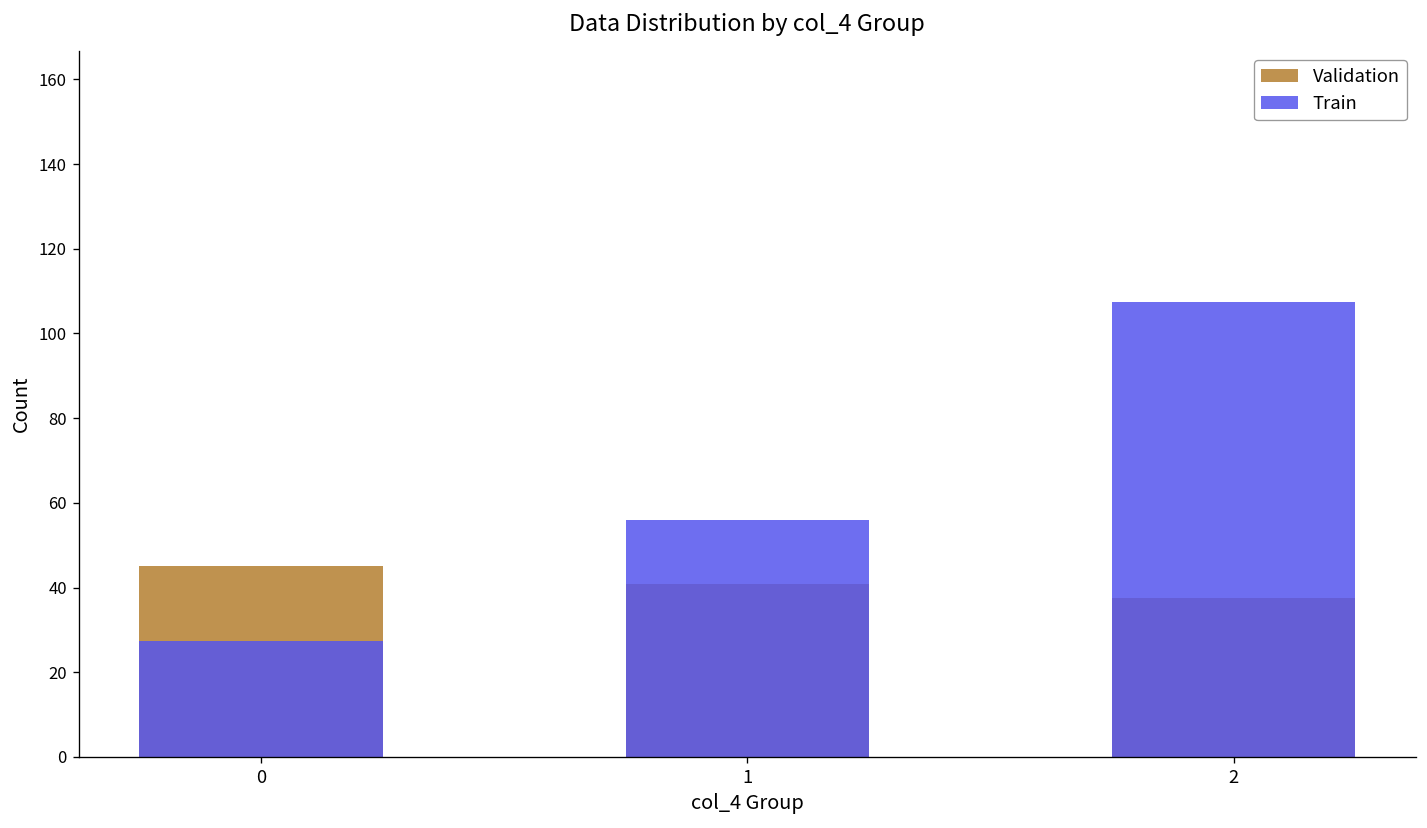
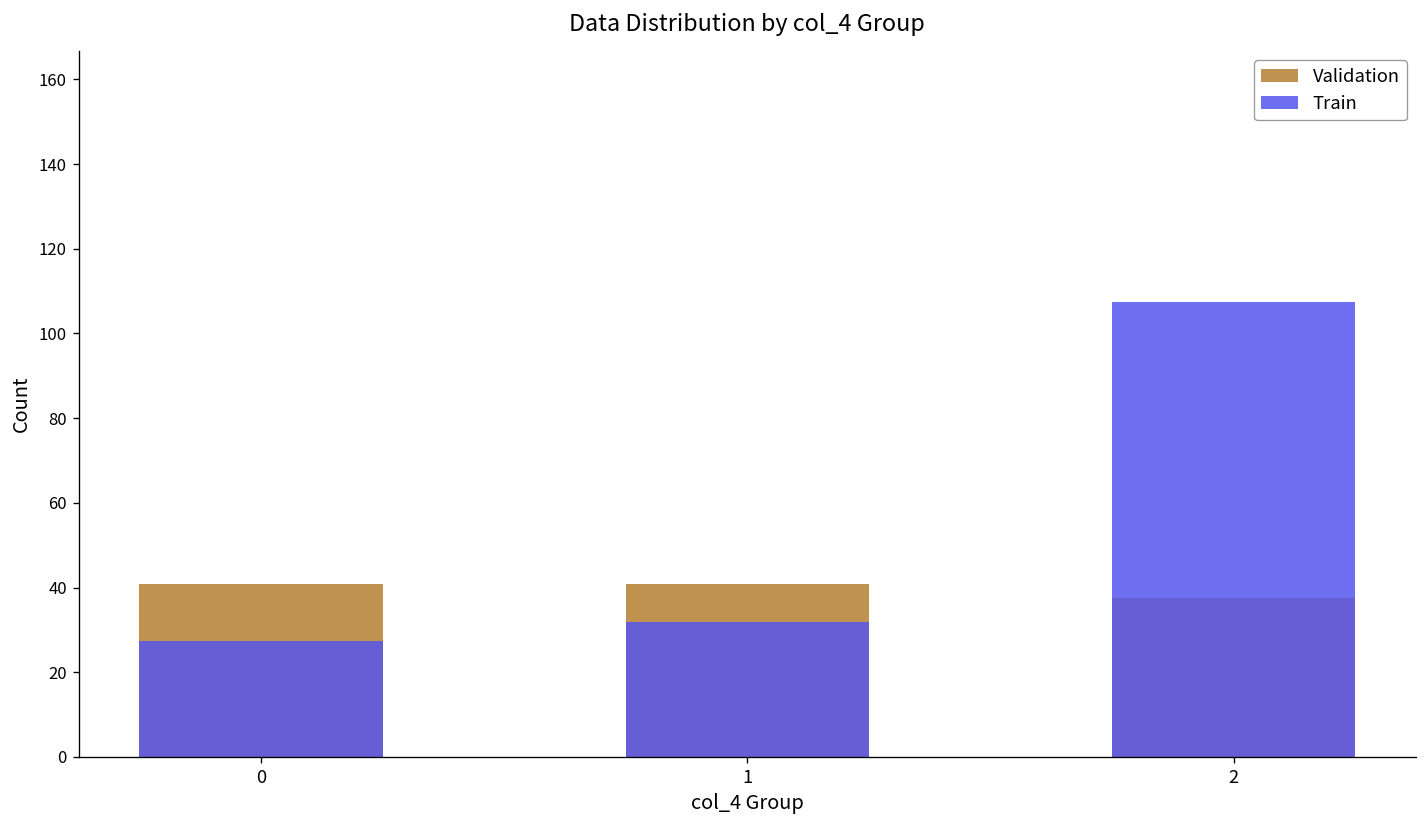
Validation, 0: 45 -> 41
Train, 1: 56 -> 32
